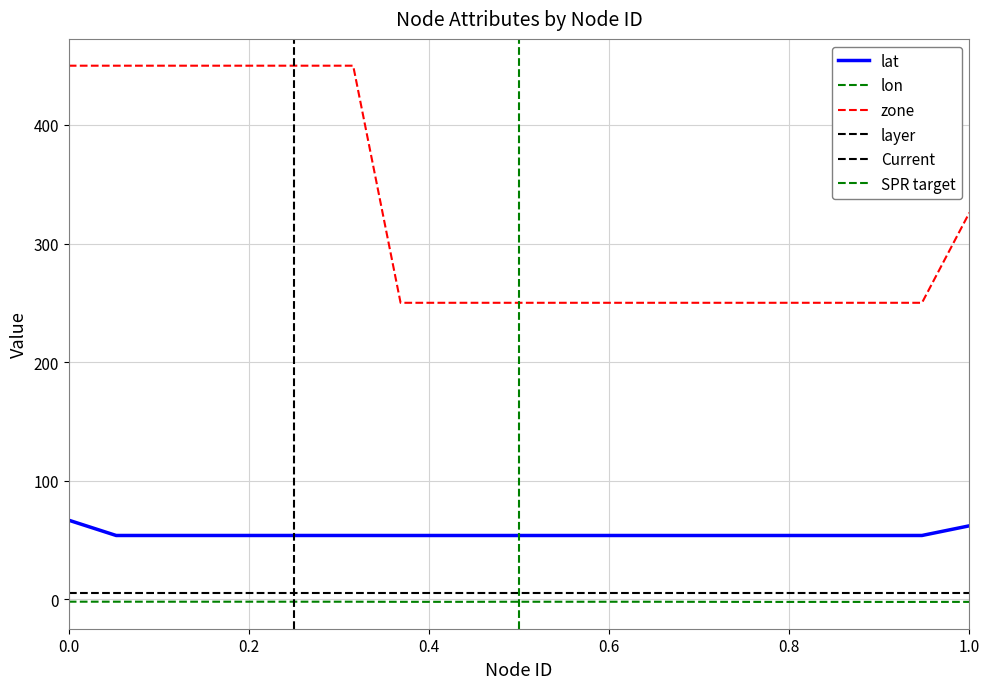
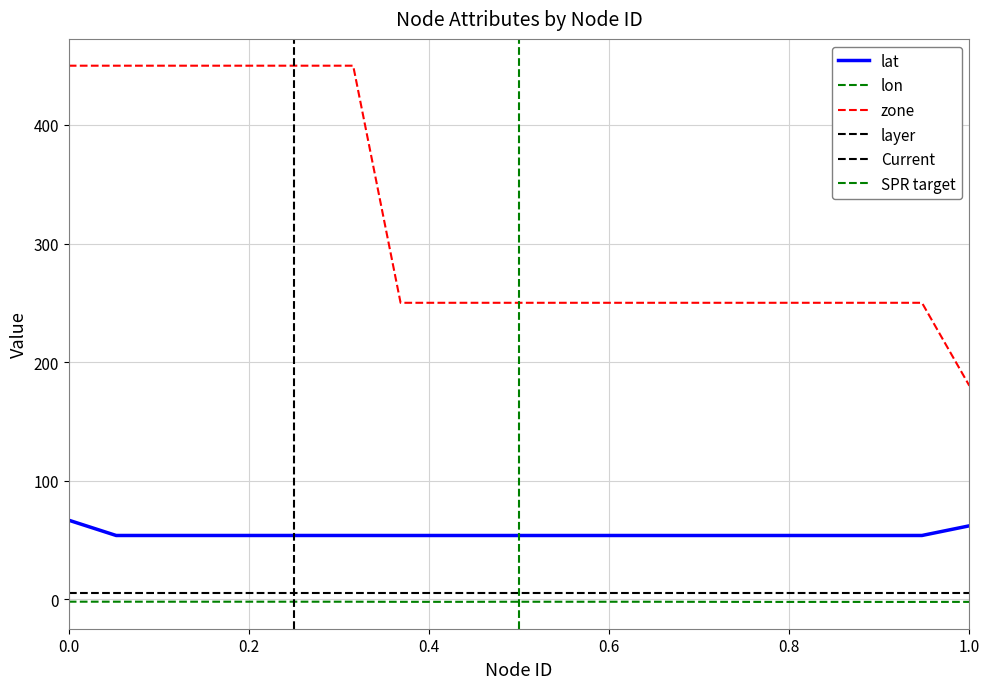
zone, 1.0: 326 -> 180
